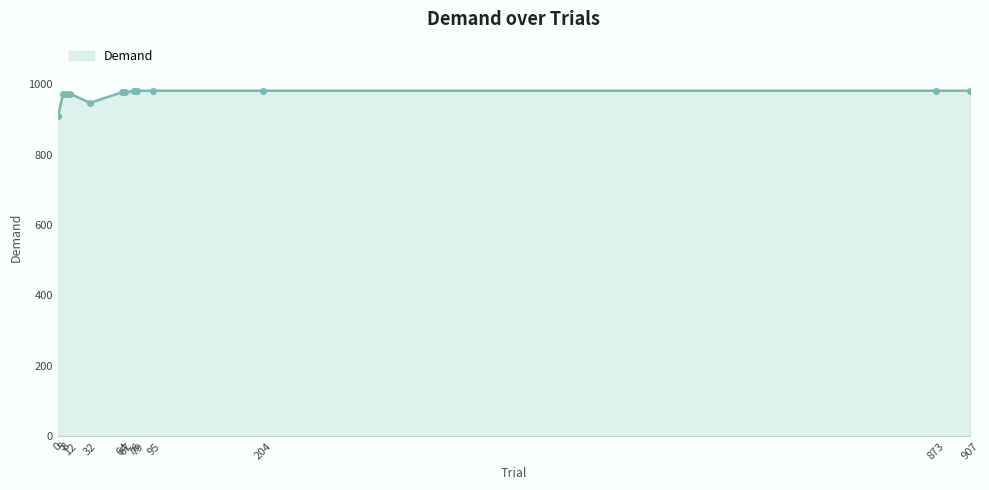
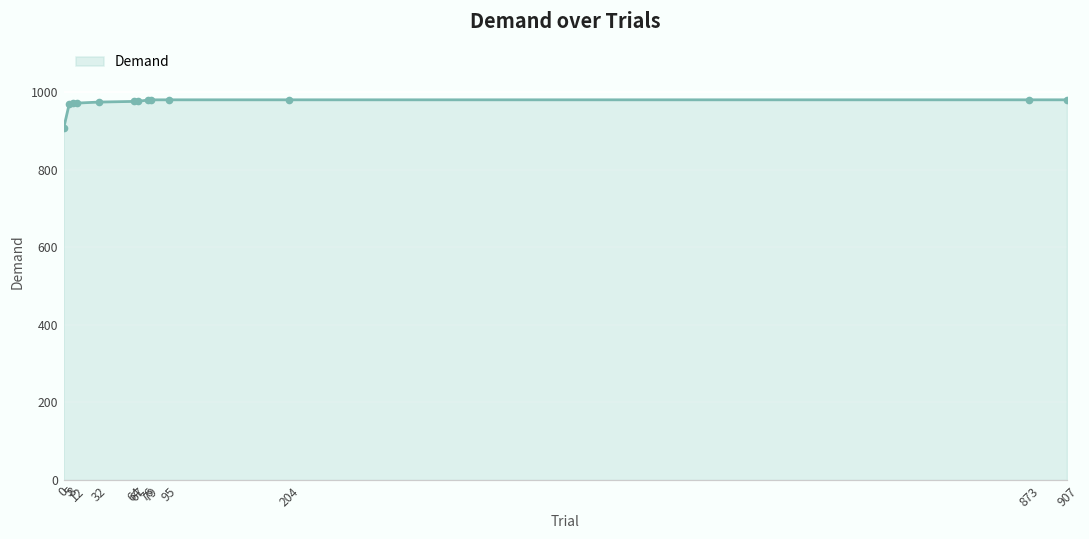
32: 950 -> 980
